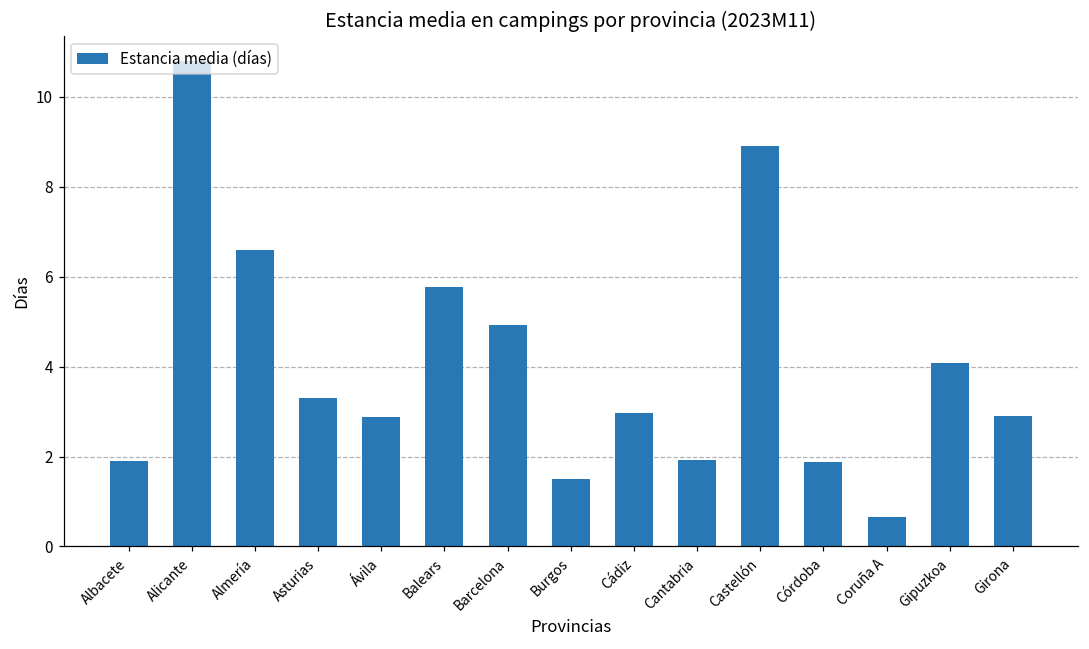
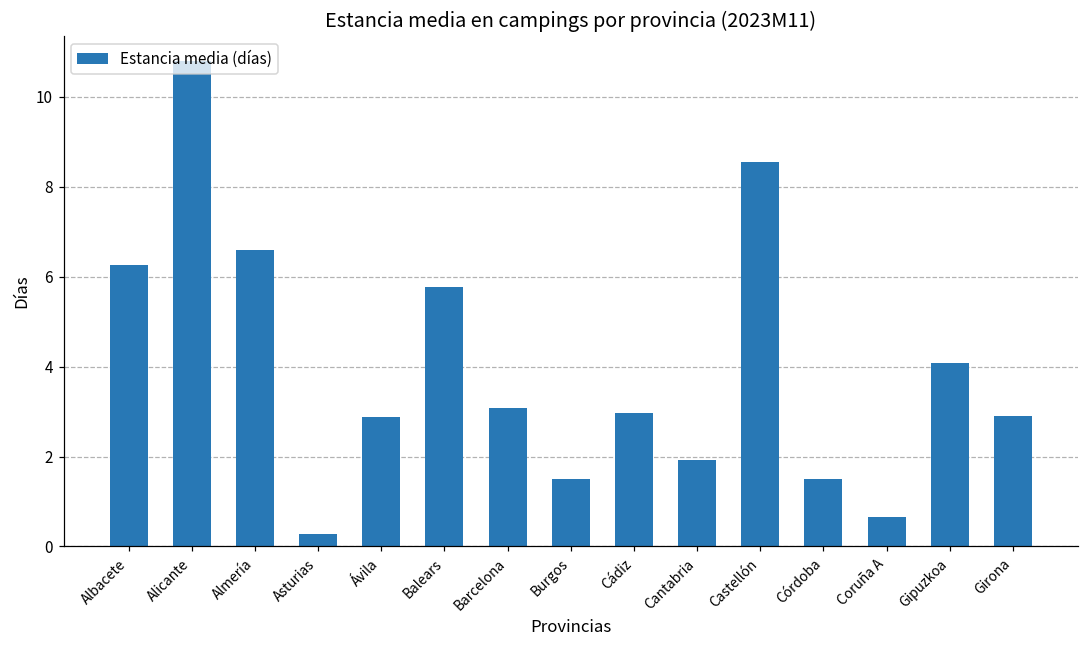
Albacete: 1.9 -> 6.3
Asturias: 3.3 -> 0.3
Barcelona: 4.9 -> 3.1
Castellón: 8.9 -> 8.6
Córdoba: 1.9 -> 1.5
